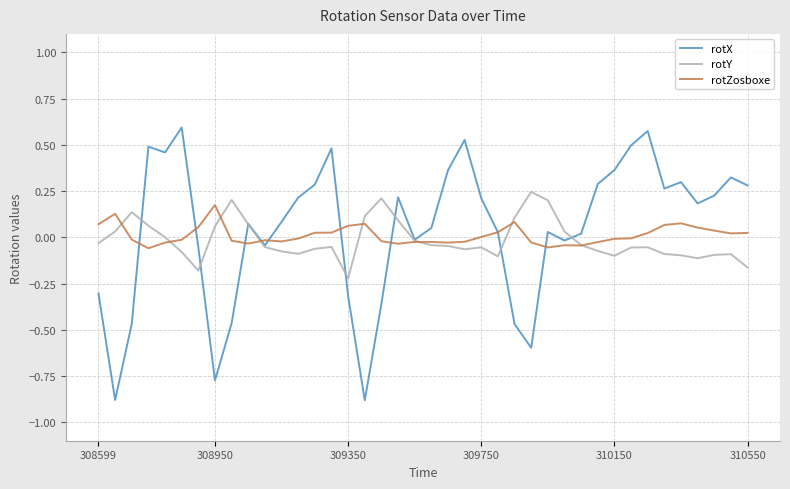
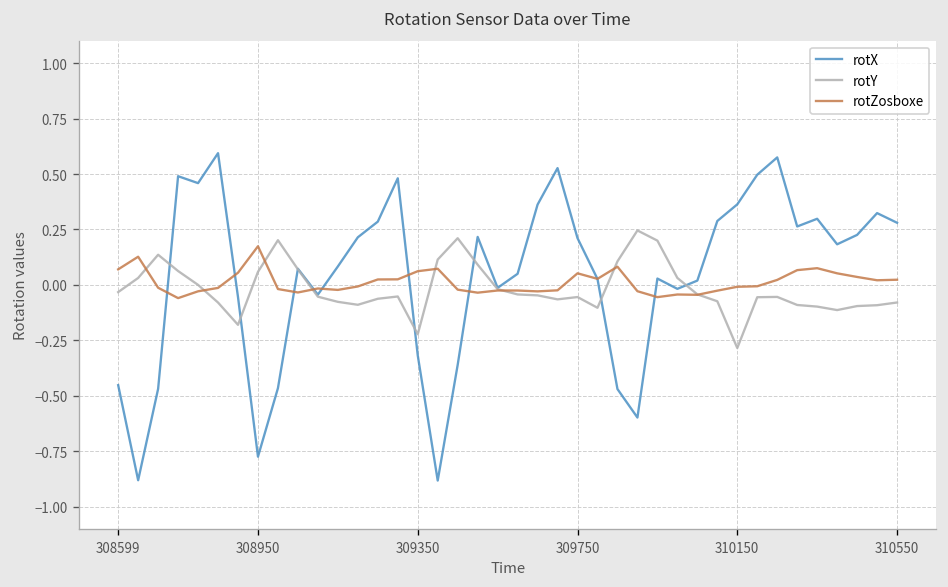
rotX, 308599: -0.30 -> -0.45
rotZosboxe, 309750: 0.00 -> 0.05
rotY, 310150: -0.10 -> -0.28
rotY, 310550: -0.16 -> -0.08
